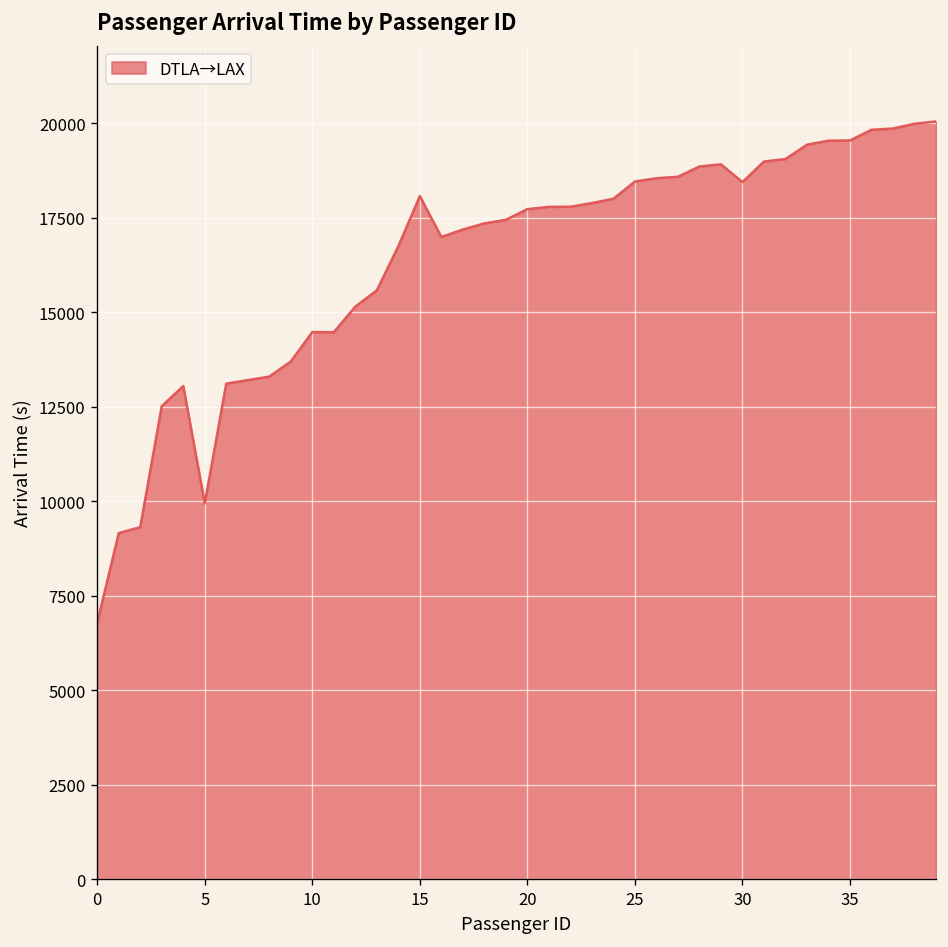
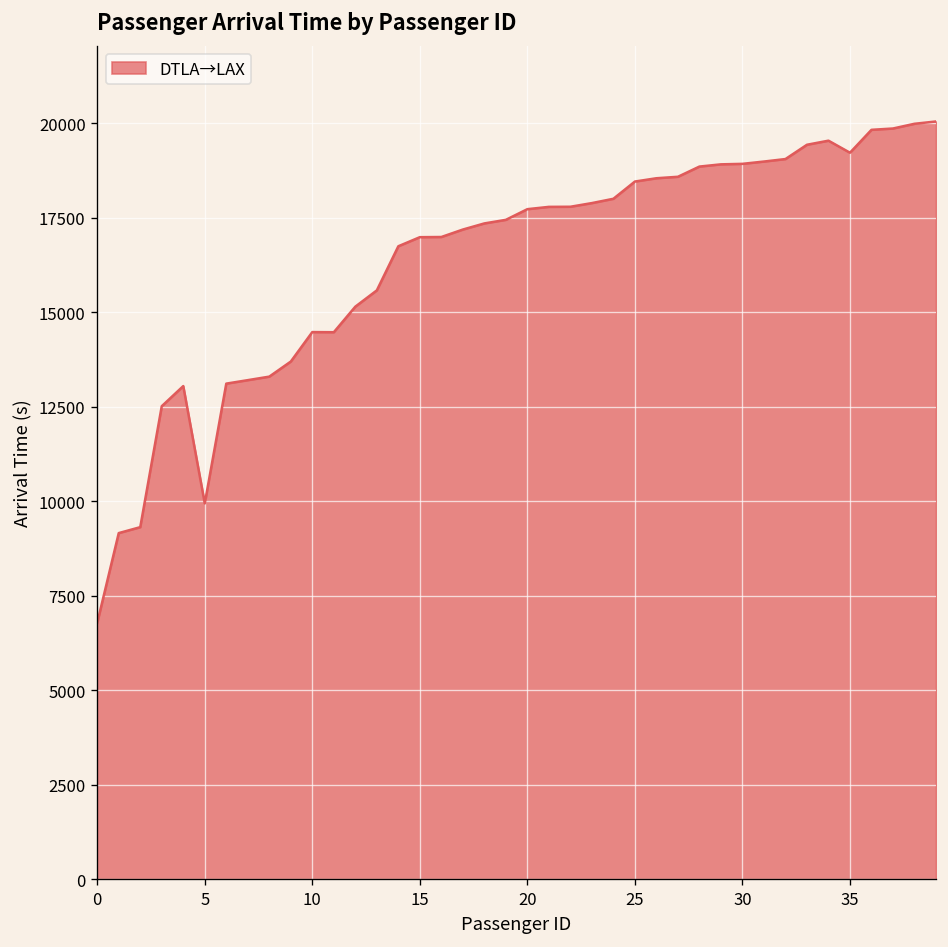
15: 18100 -> 17000
30: 18400 -> 18900
35: 19600 -> 19200
